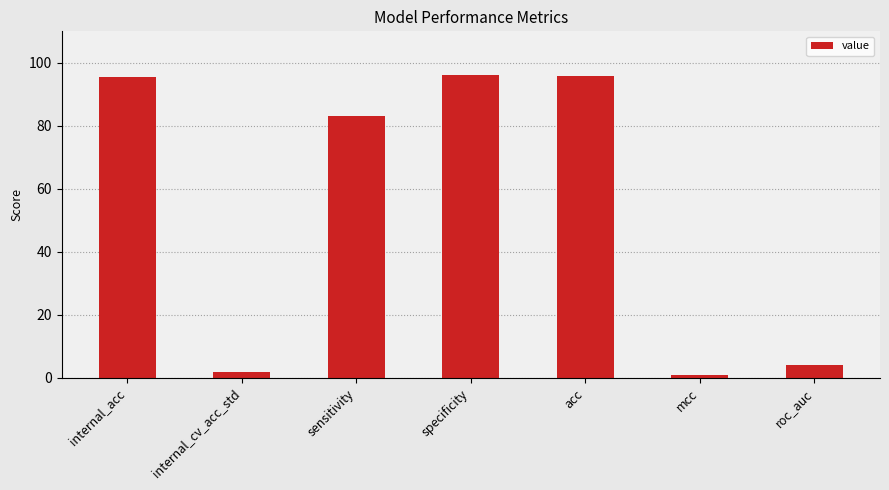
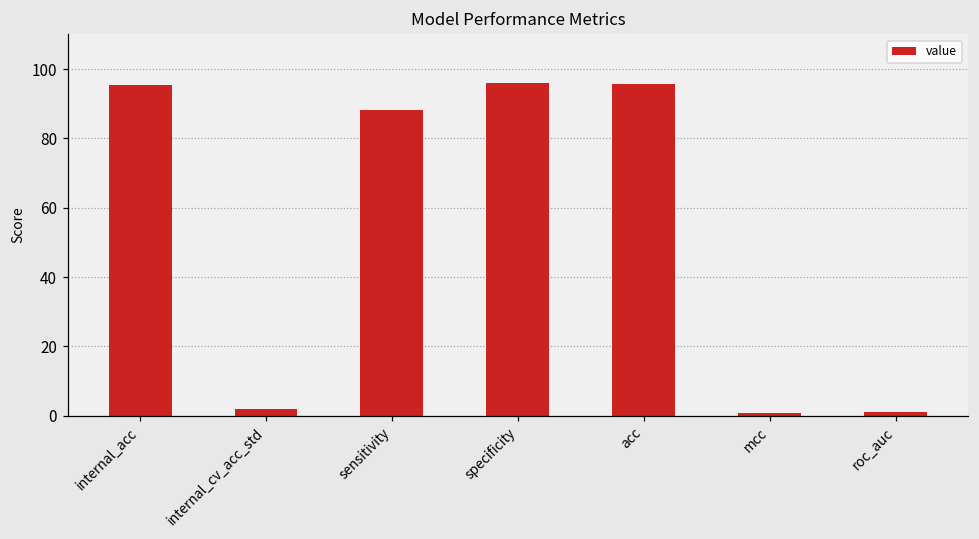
sensitivity: 83 -> 88
roc_auc: 4 -> 1
